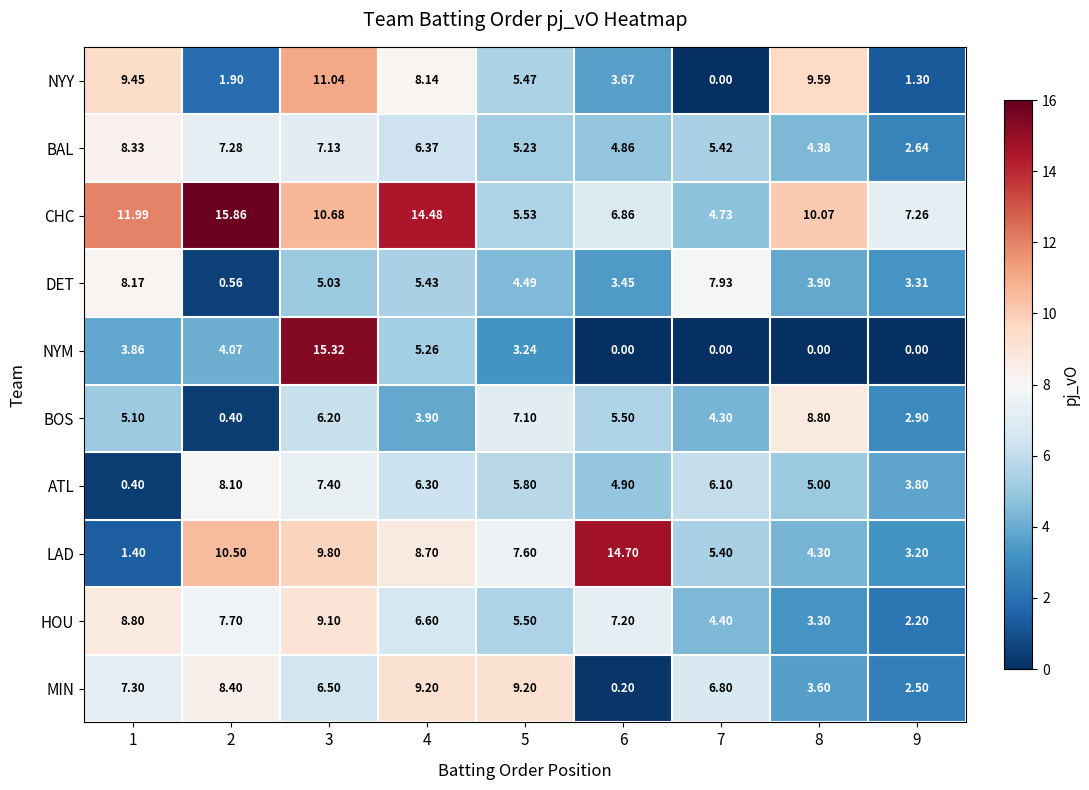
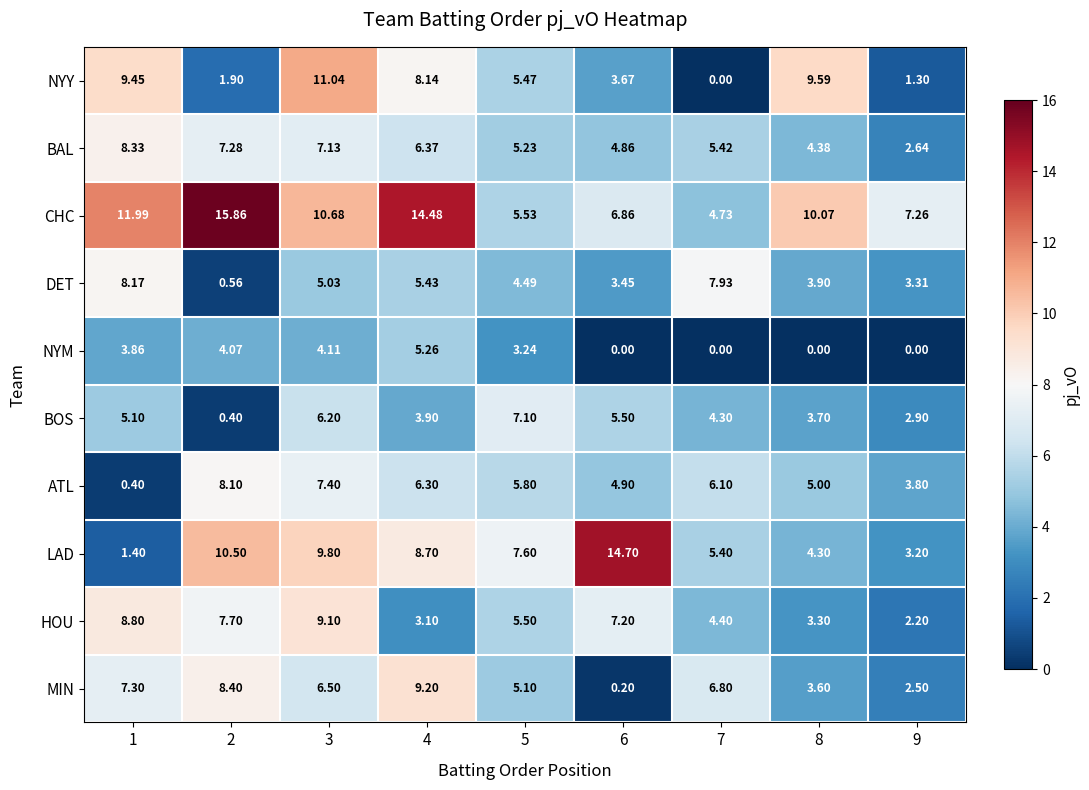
NYM, 3: 15.32 -> 4.11
BOS, 8: 8.80 -> 3.70
HOU, 4: 6.60 -> 3.10
MIN, 5: 9.20 -> 5.10
